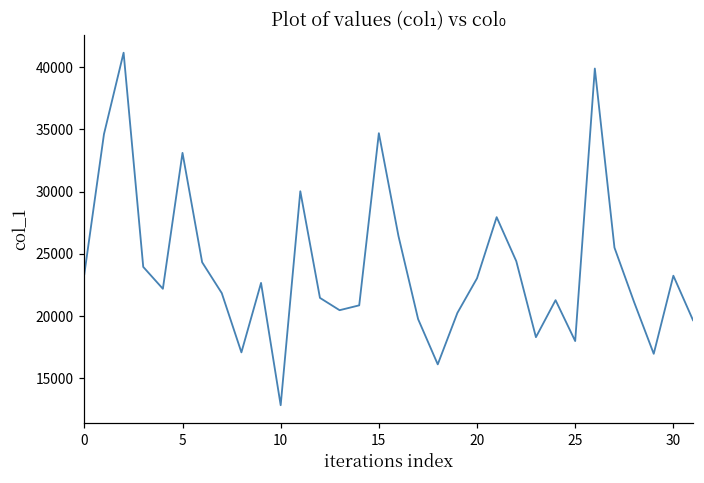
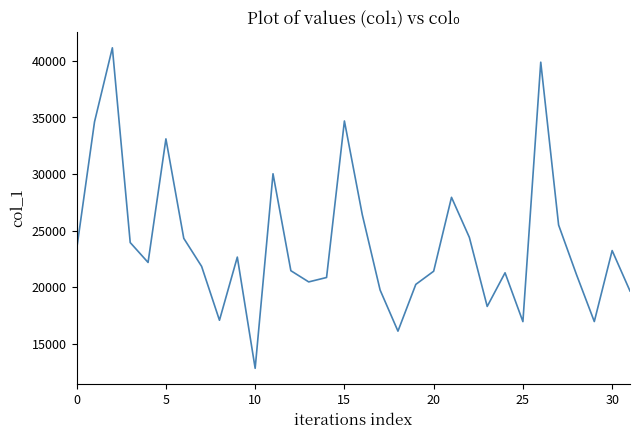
20: 23000 -> 21400
25: 18000 -> 17000
